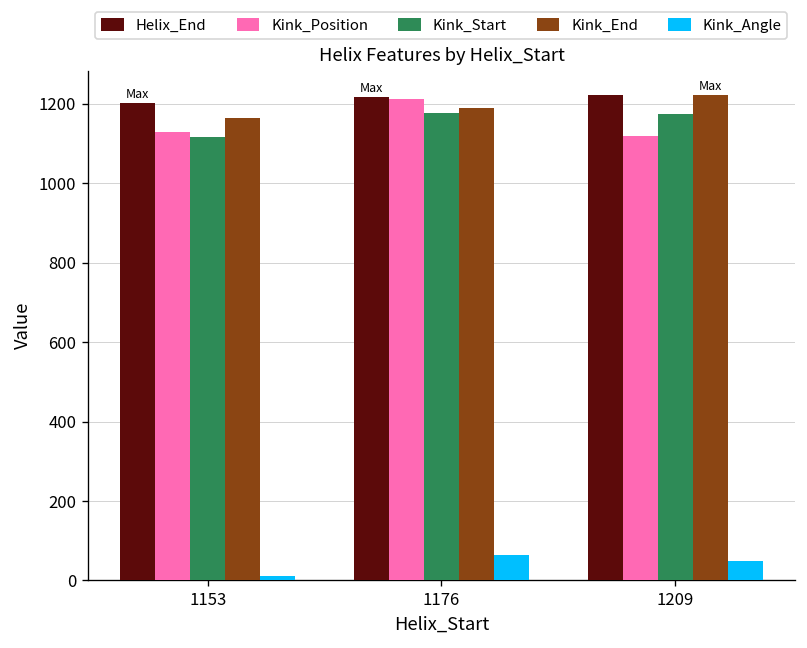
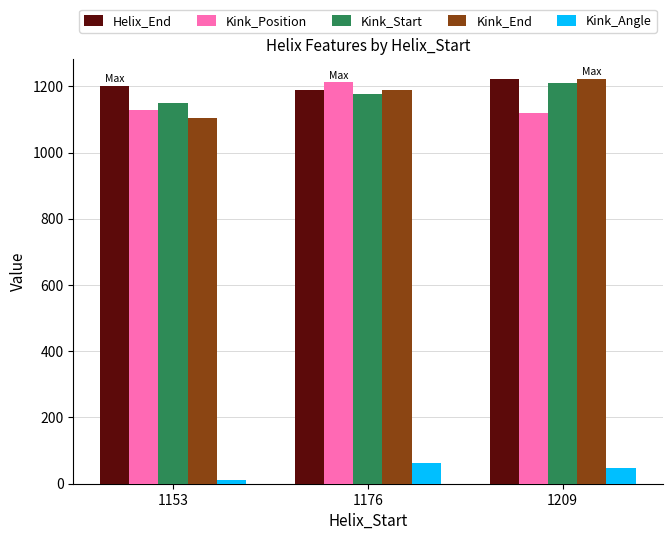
Kink_Start, 1153: 1120 -> 1150
Kink_End, 1153: 1160 -> 1110
Helix_End, 1176: 1220 -> 1190
Kink_Start, 1209: 1170 -> 1210
